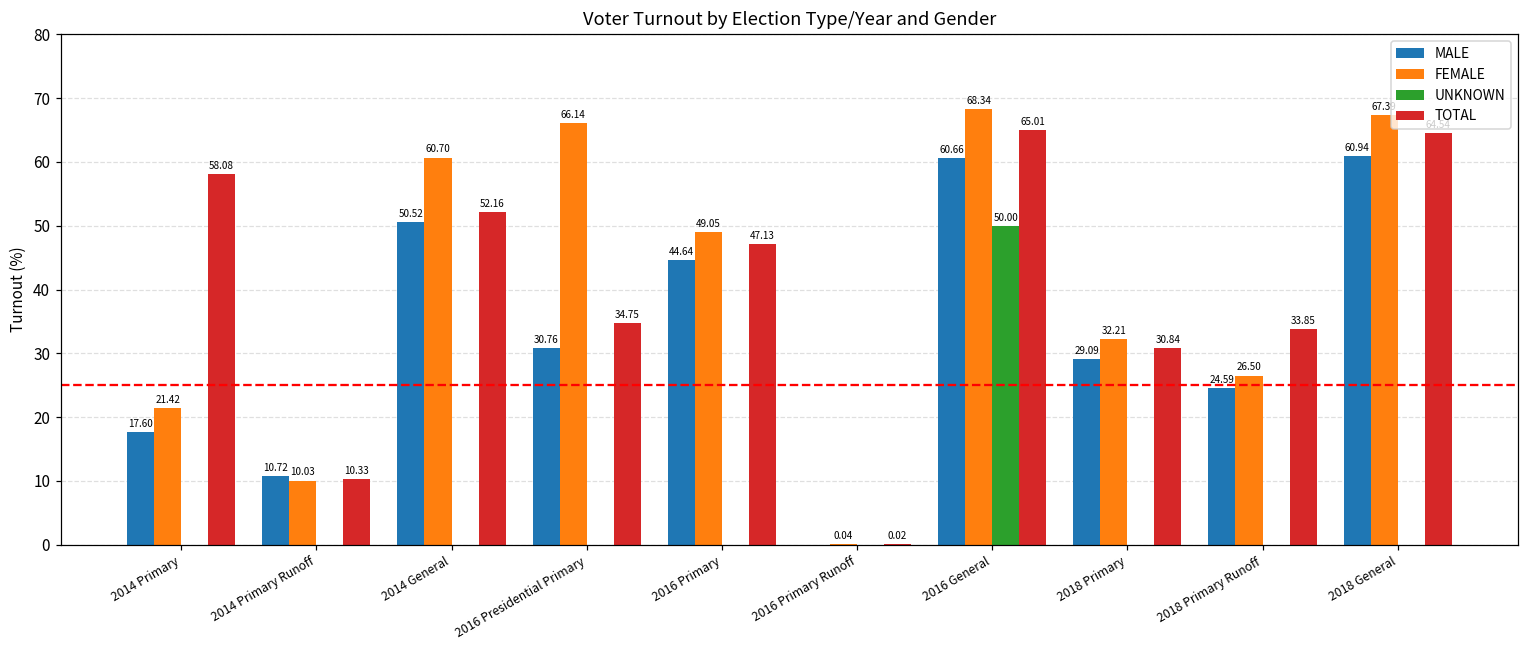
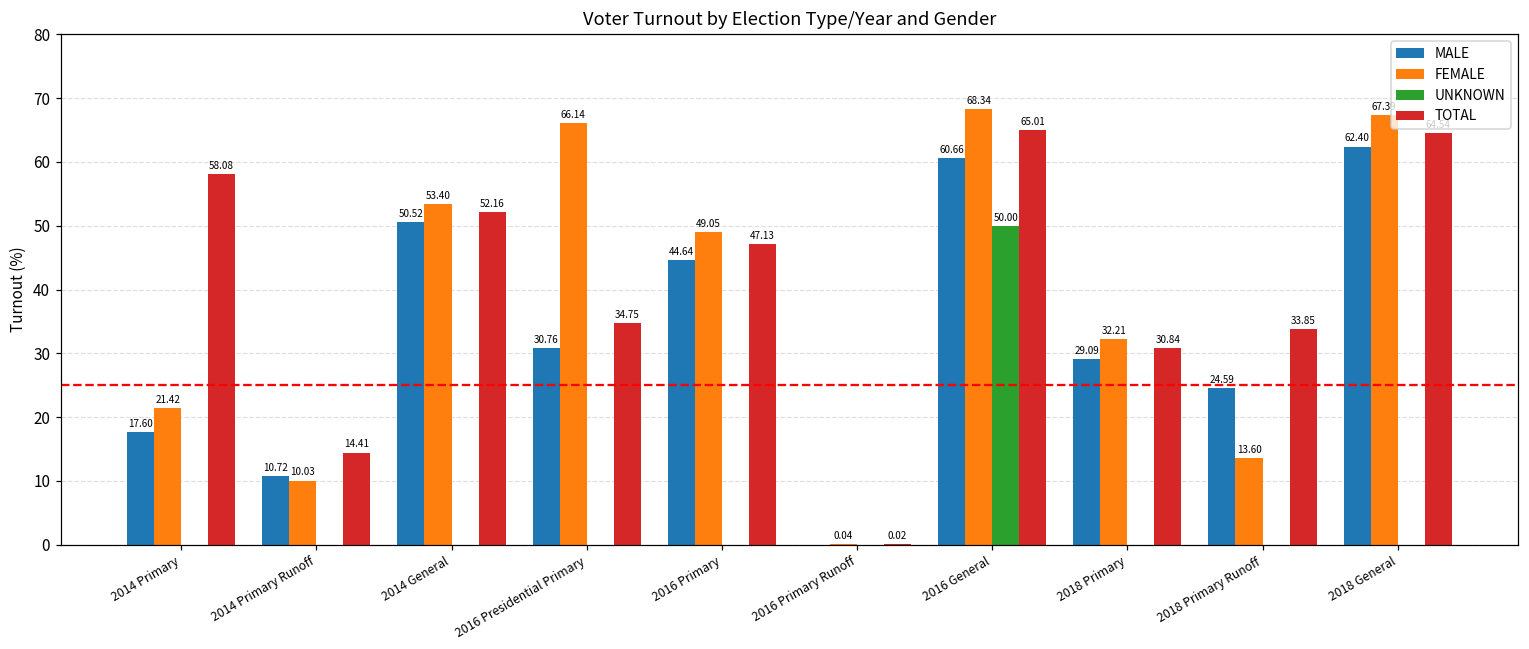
TOTAL, 2014 Primary Runoff: 10.33 -> 14.41
FEMALE, 2014 General: 60.70 -> 53.40
FEMALE, 2018 Primary Runoff: 26.50 -> 13.60
MALE, 2018 General: 60.94 -> 62.40
